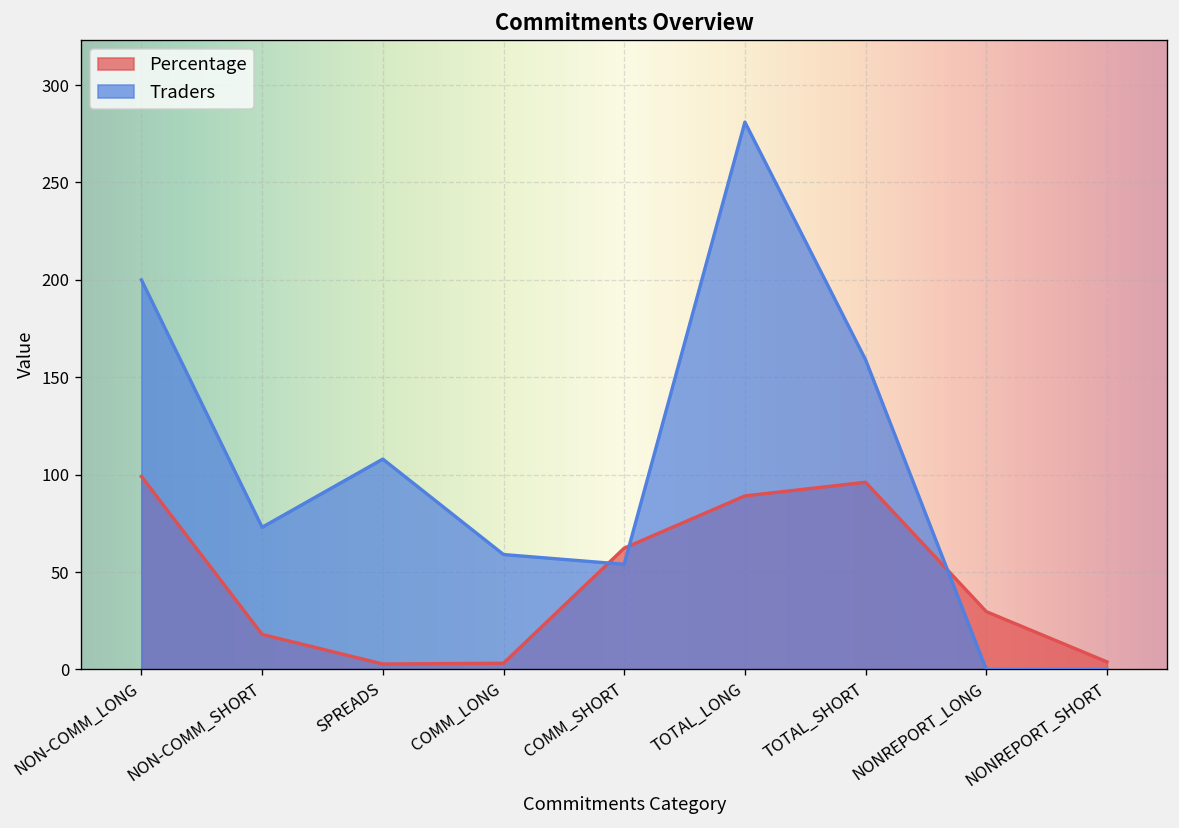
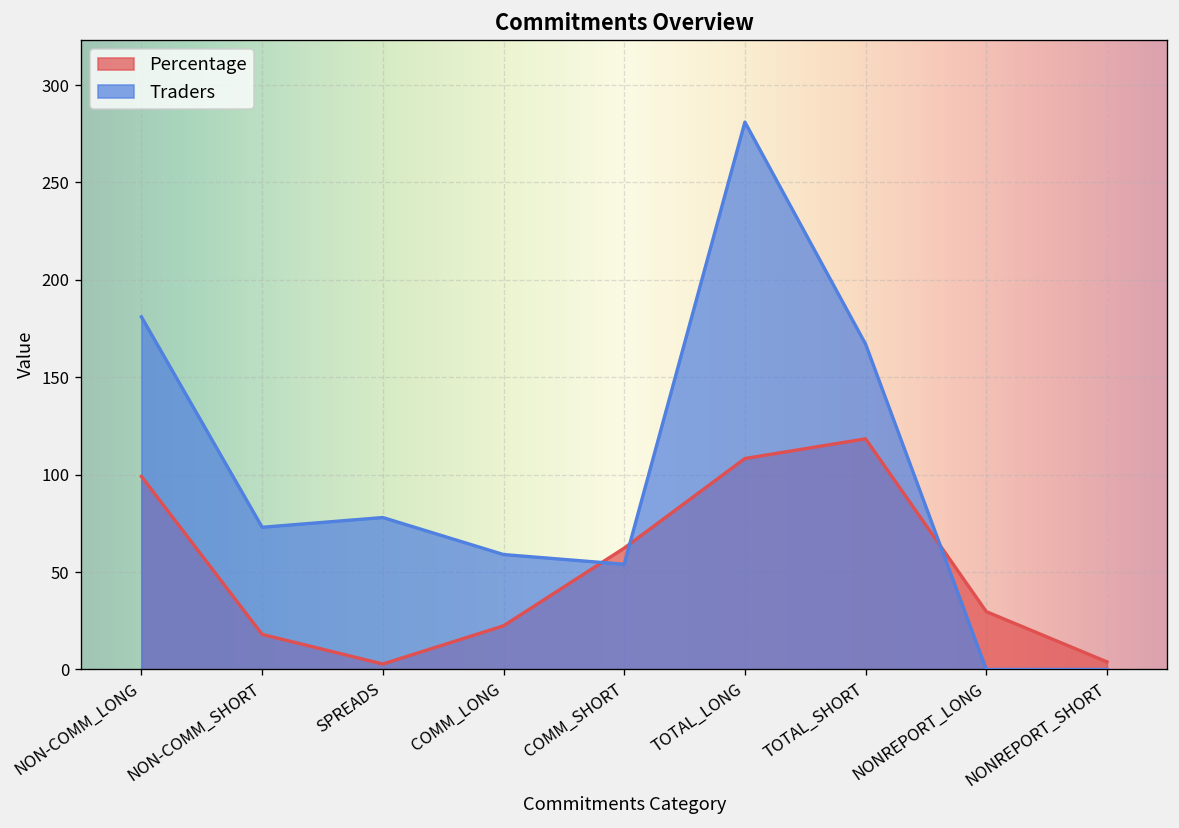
Traders, NON-COMM_LONG: 200 -> 181
Traders, SPREADS: 108 -> 78
Percentage, COMM_LONG: 3 -> 22
Percentage, TOTAL_LONG: 89 -> 108
Percentage, TOTAL_SHORT: 96 -> 118
Traders, TOTAL_SHORT: 159 -> 167
